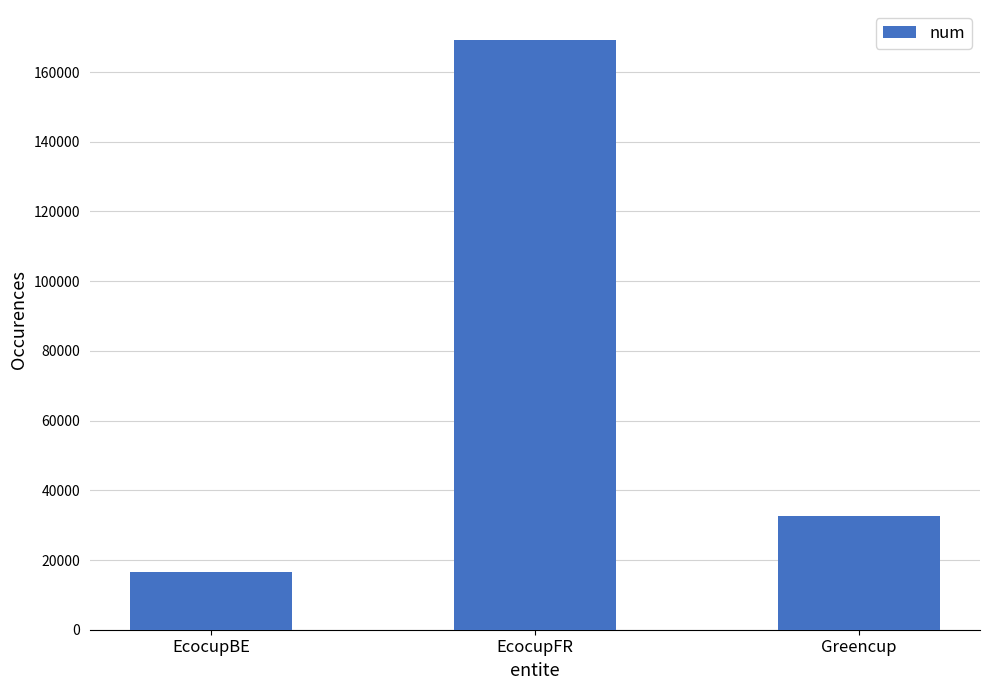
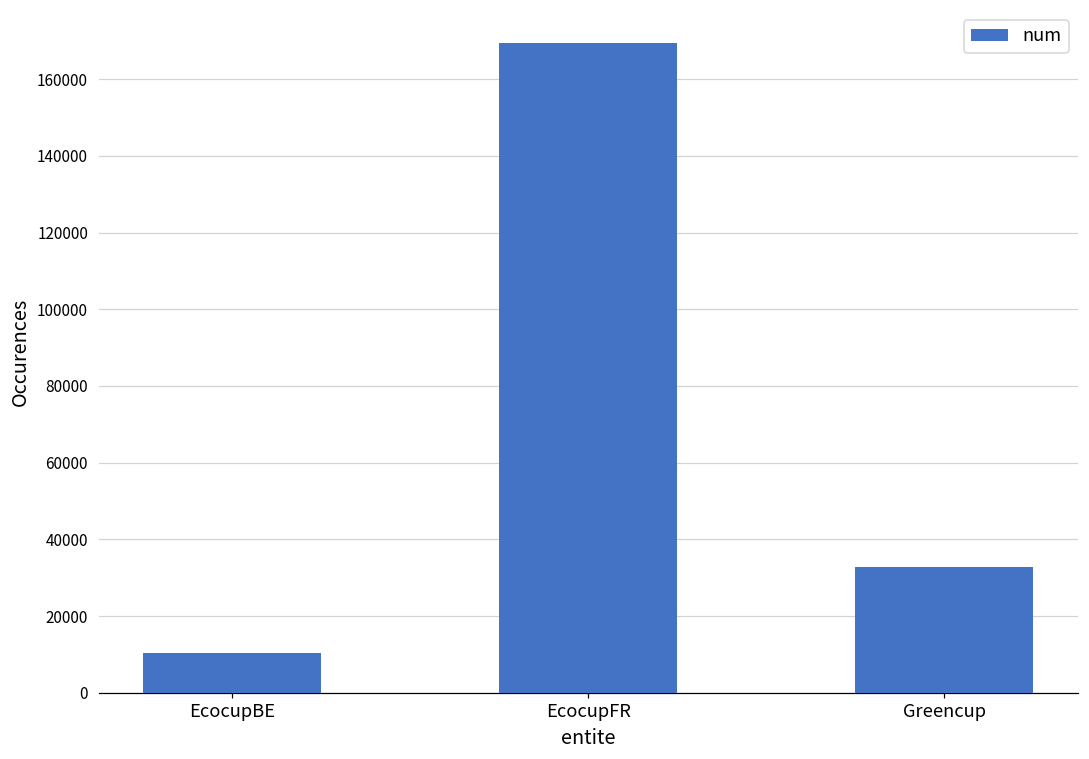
EcocupBE: 16000 -> 10000
